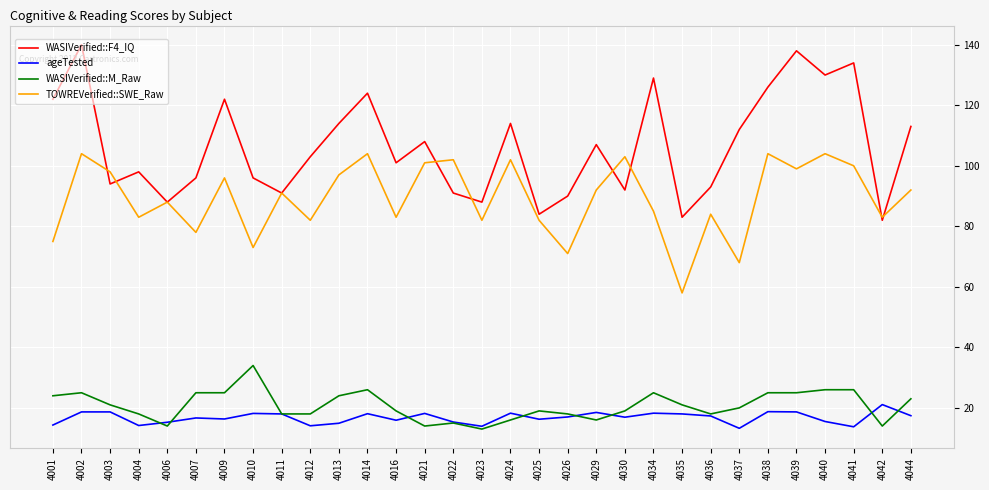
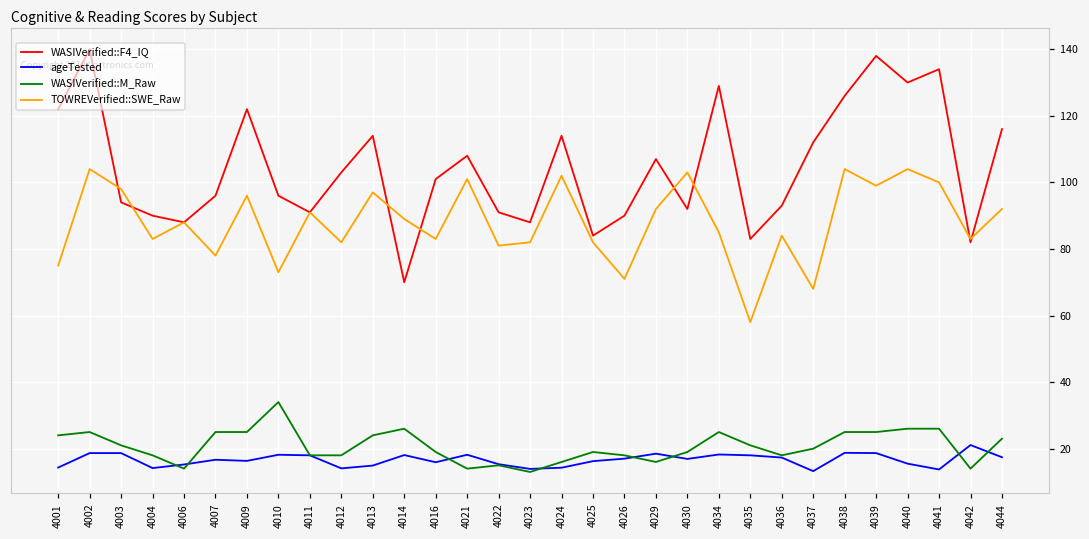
WASIVerified::F4_IQ, 4004: 98 -> 90
WASIVerified::F4_IQ, 4014: 124 -> 70
TOWREVerified::SWE_Raw, 4014: 104 -> 89
TOWREVerified::SWE_Raw, 4022: 102 -> 81
ageTested, 4024: 18 -> 14
WASIVerified::F4_IQ, 4044: 113 -> 116
